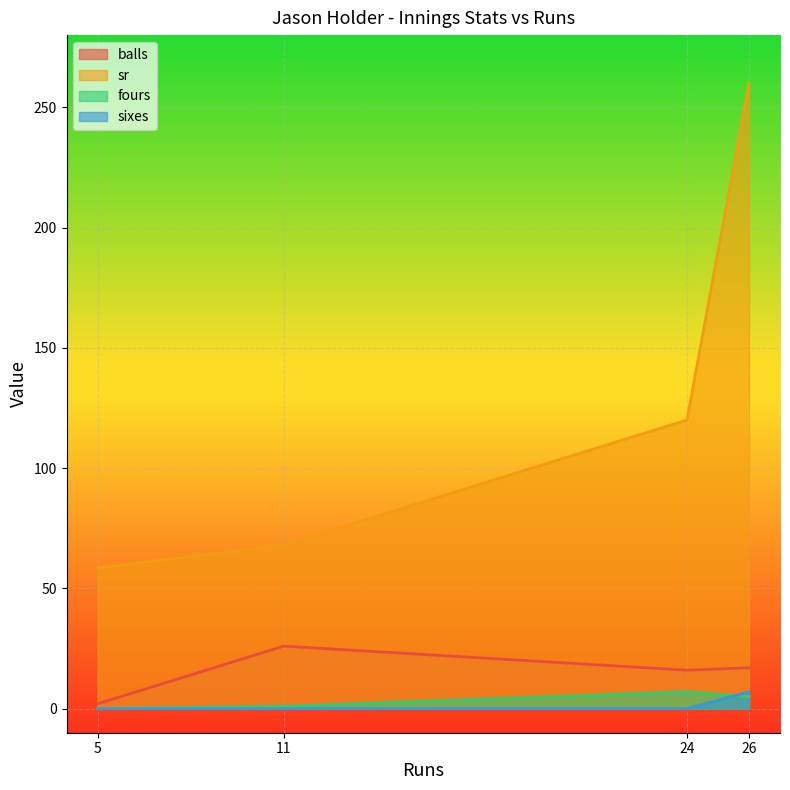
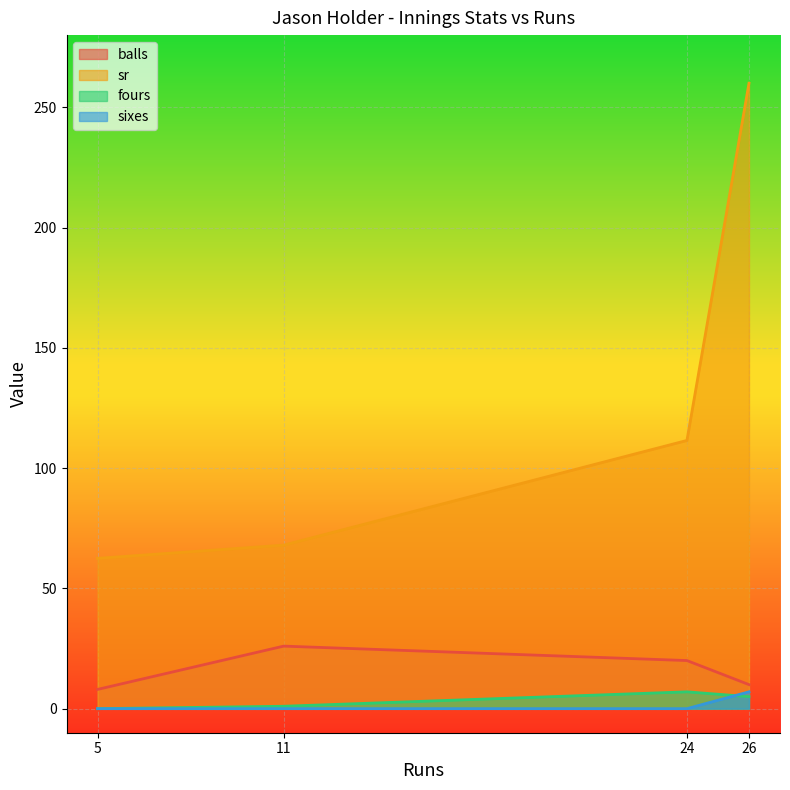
balls, 5: 2 -> 8
sr, 5: 59 -> 63
balls, 24: 16 -> 20
sr, 24: 120 -> 112
balls, 26: 17 -> 10
